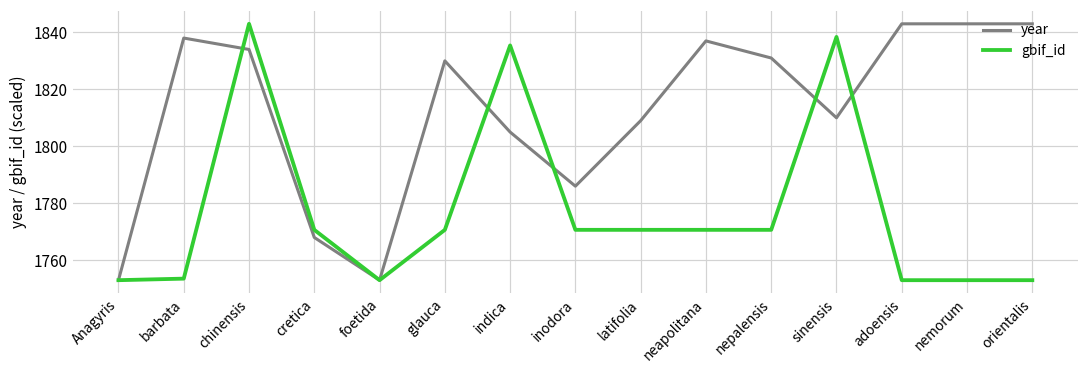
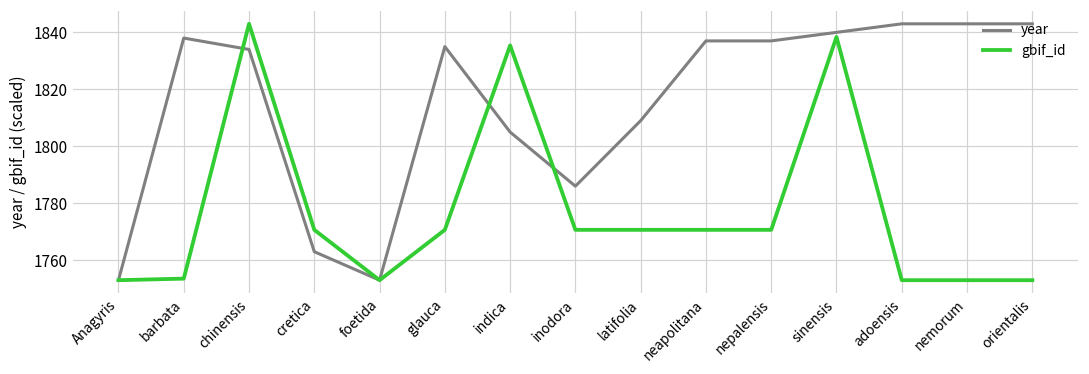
year, cretica: 1768 -> 1763
year, glauca: 1830 -> 1835
year, nepalensis: 1831 -> 1837
year, sinensis: 1810 -> 1840
